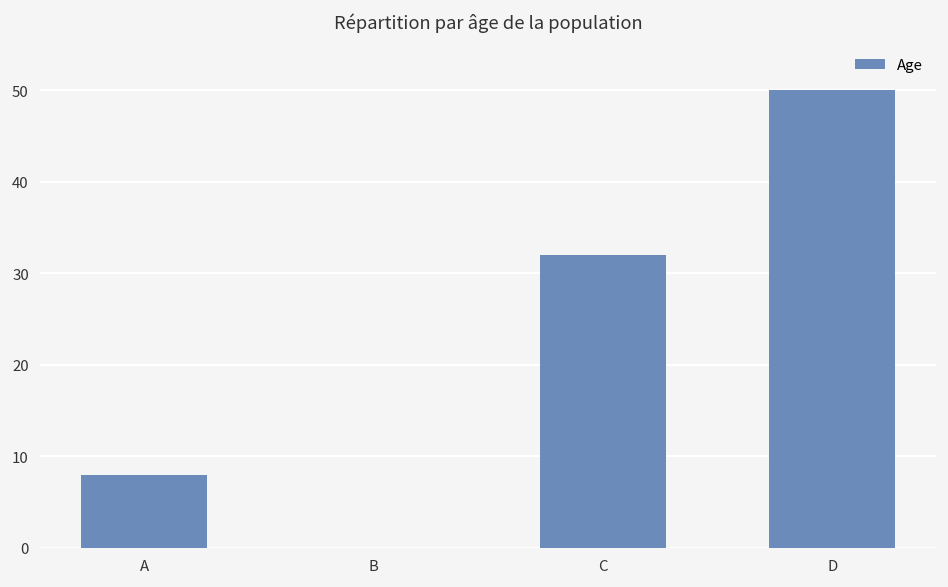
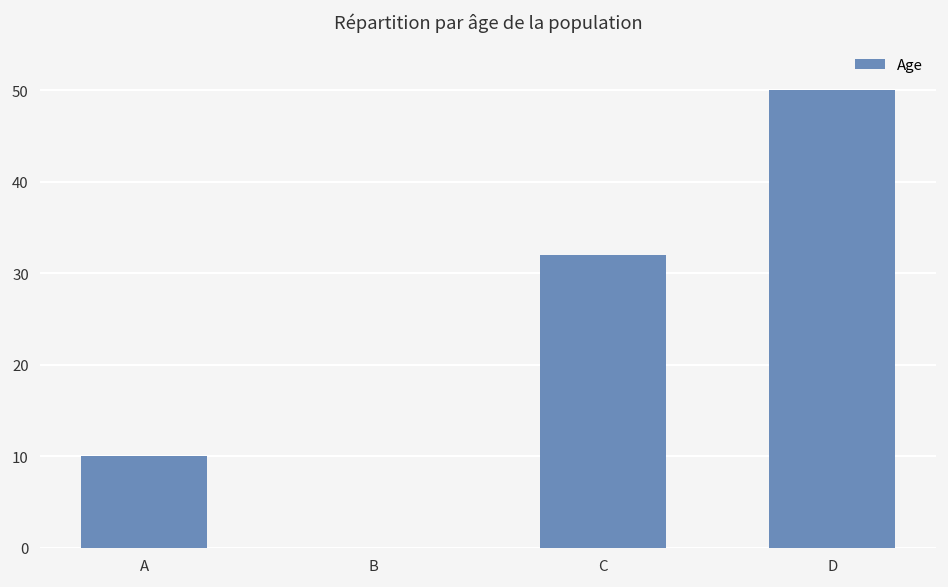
A: 8 -> 10
